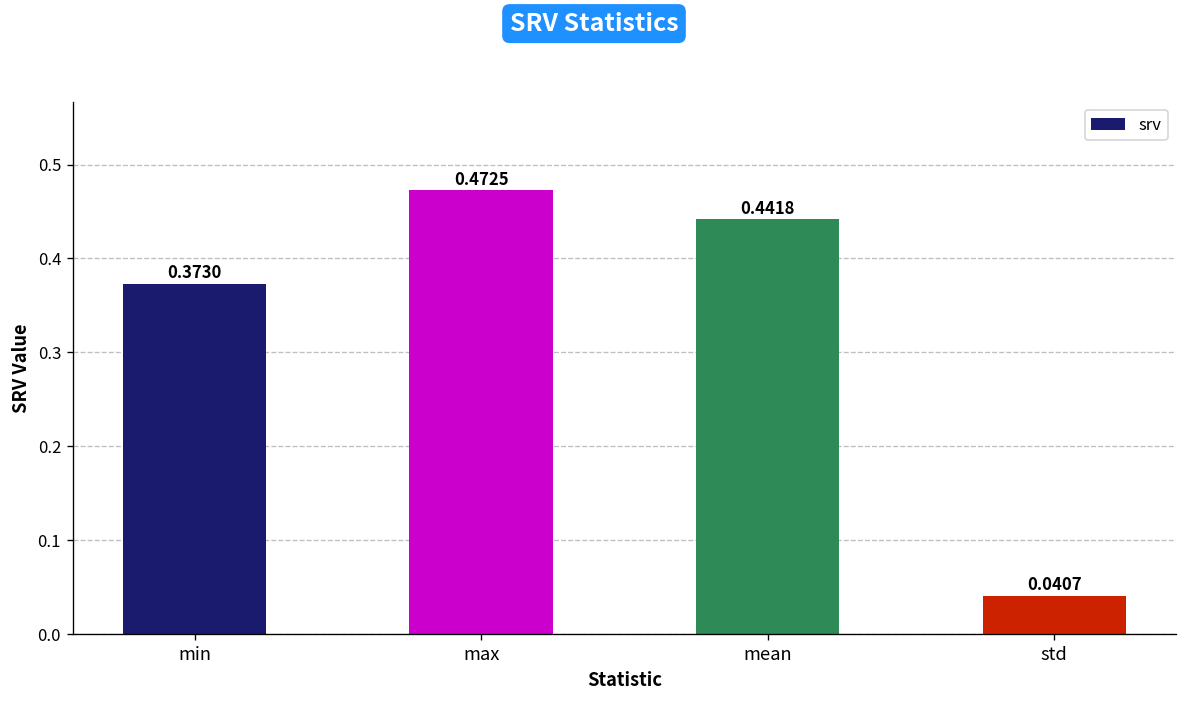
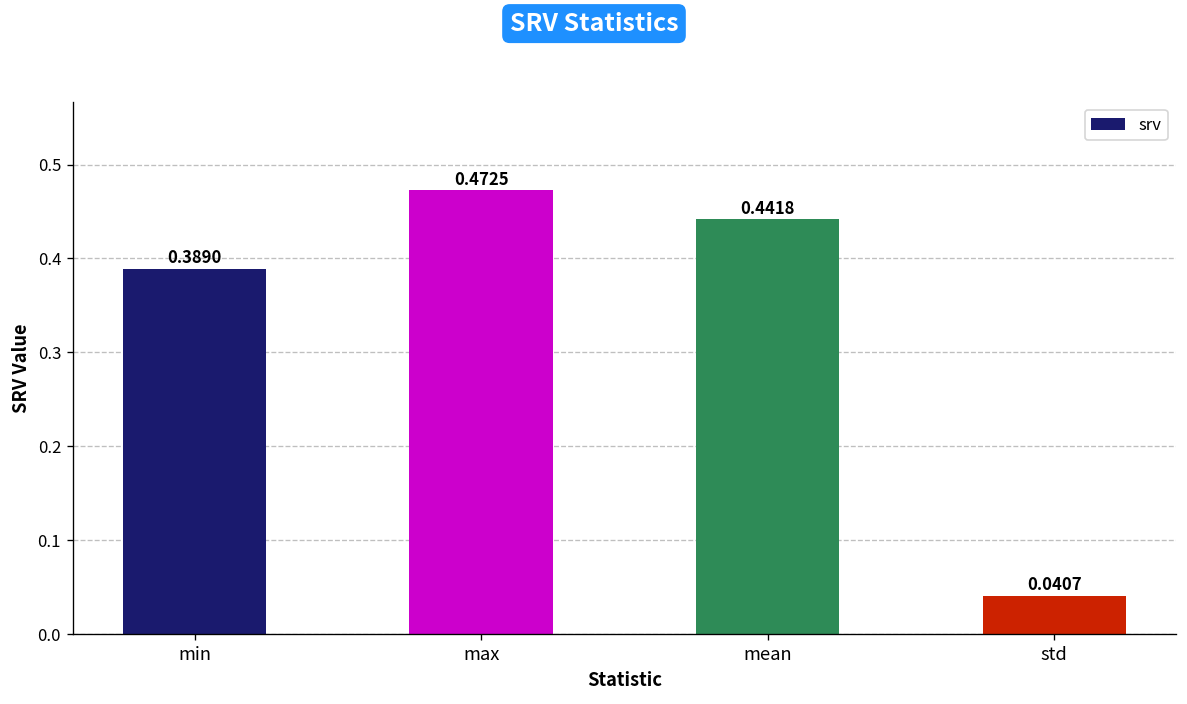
min: 0.3730 -> 0.3890
